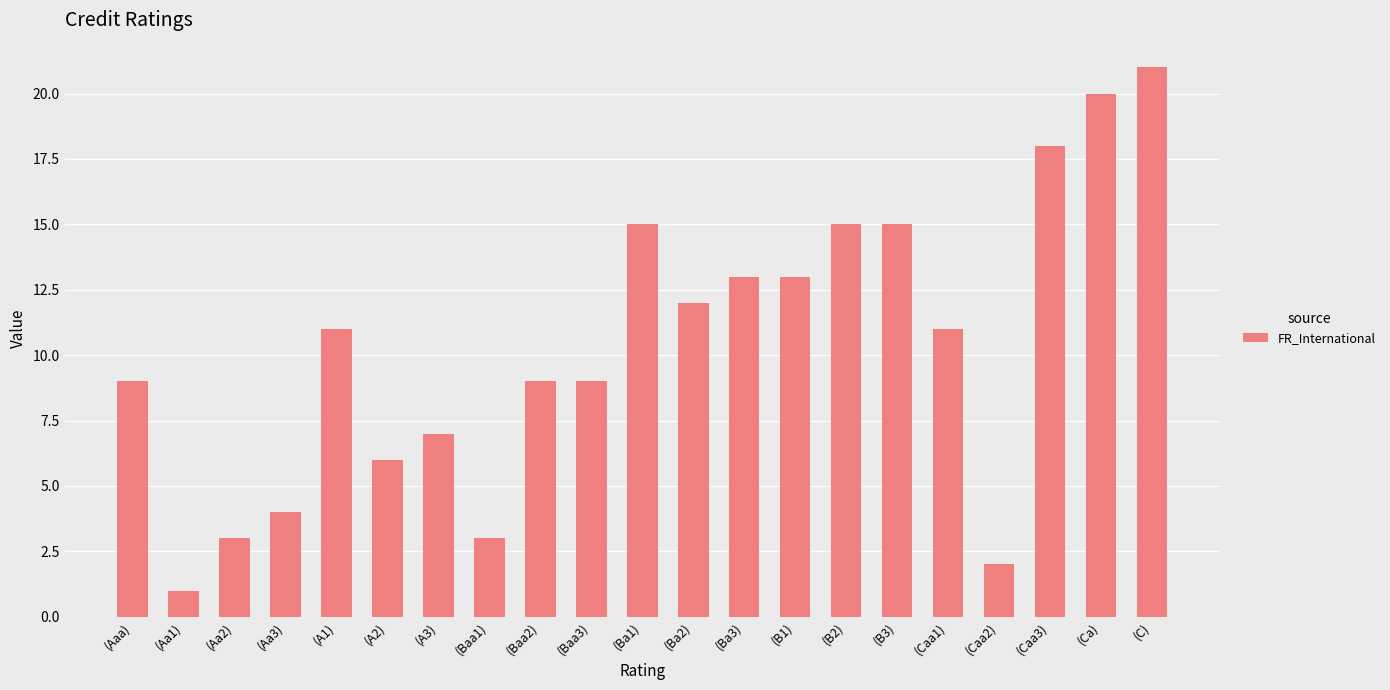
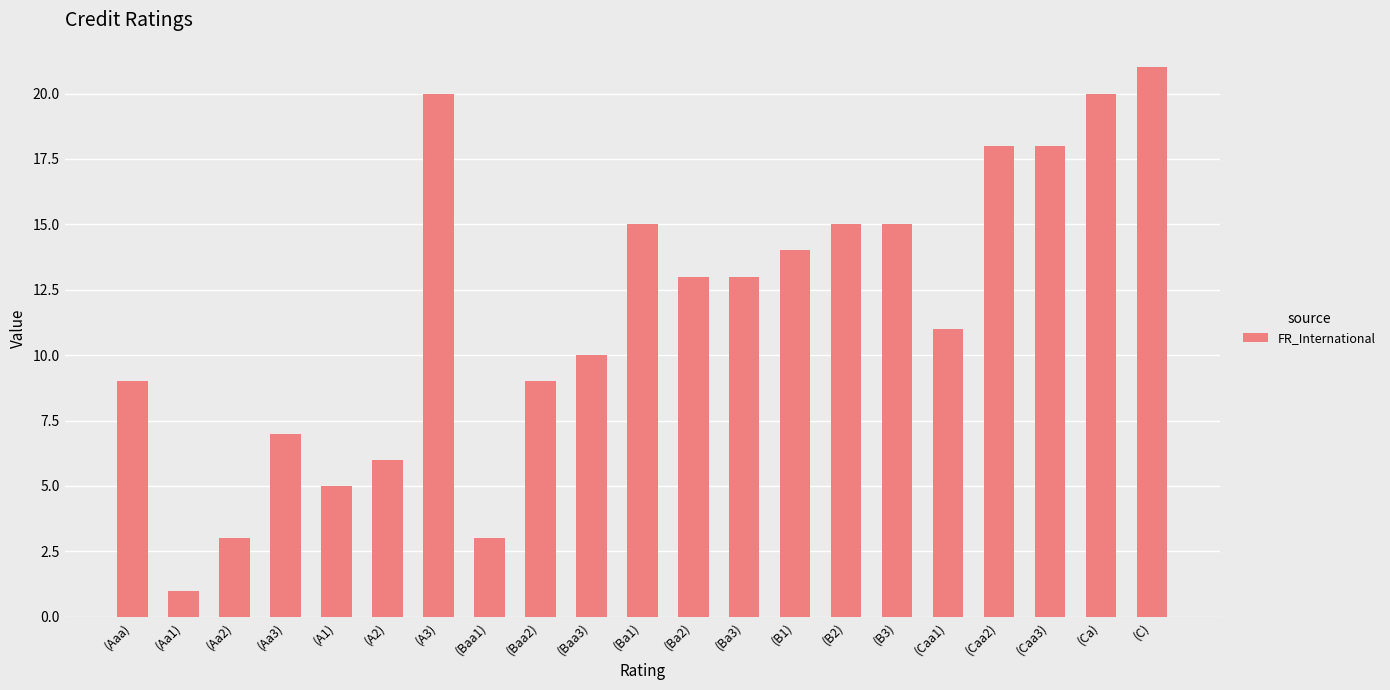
(Aa3): 4 -> 7
(A1): 11 -> 5
(A3): 7 -> 20
(Baa3): 9 -> 10
(Ba2): 12 -> 13
(B1): 13 -> 14
(Caa2): 2 -> 18
